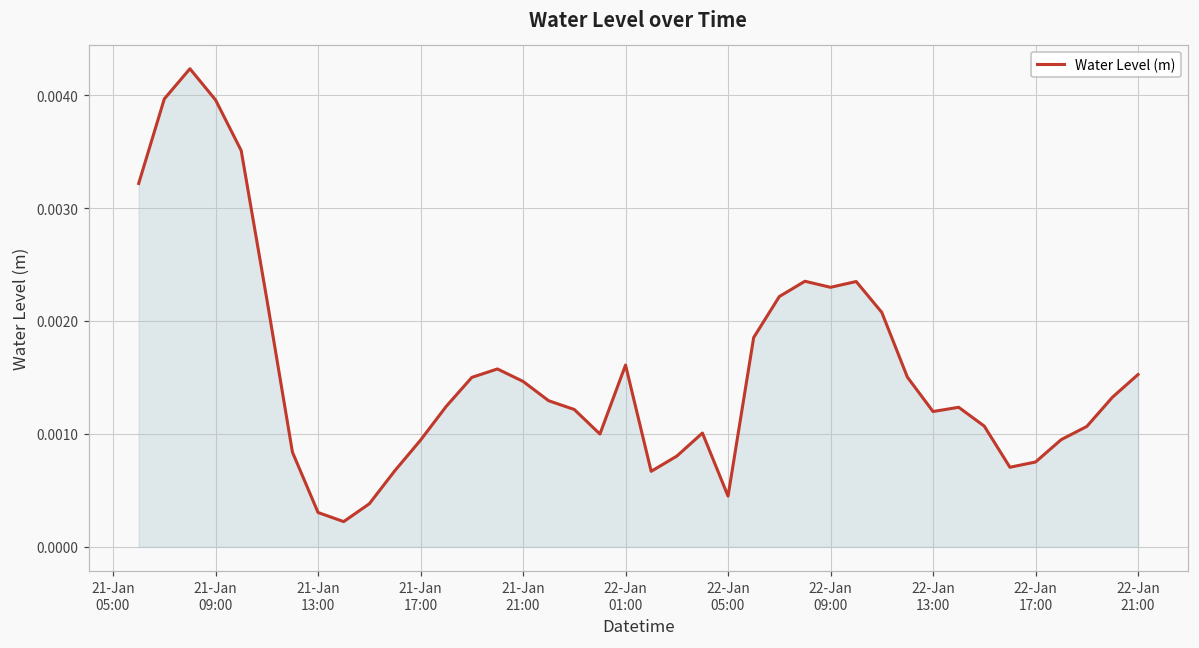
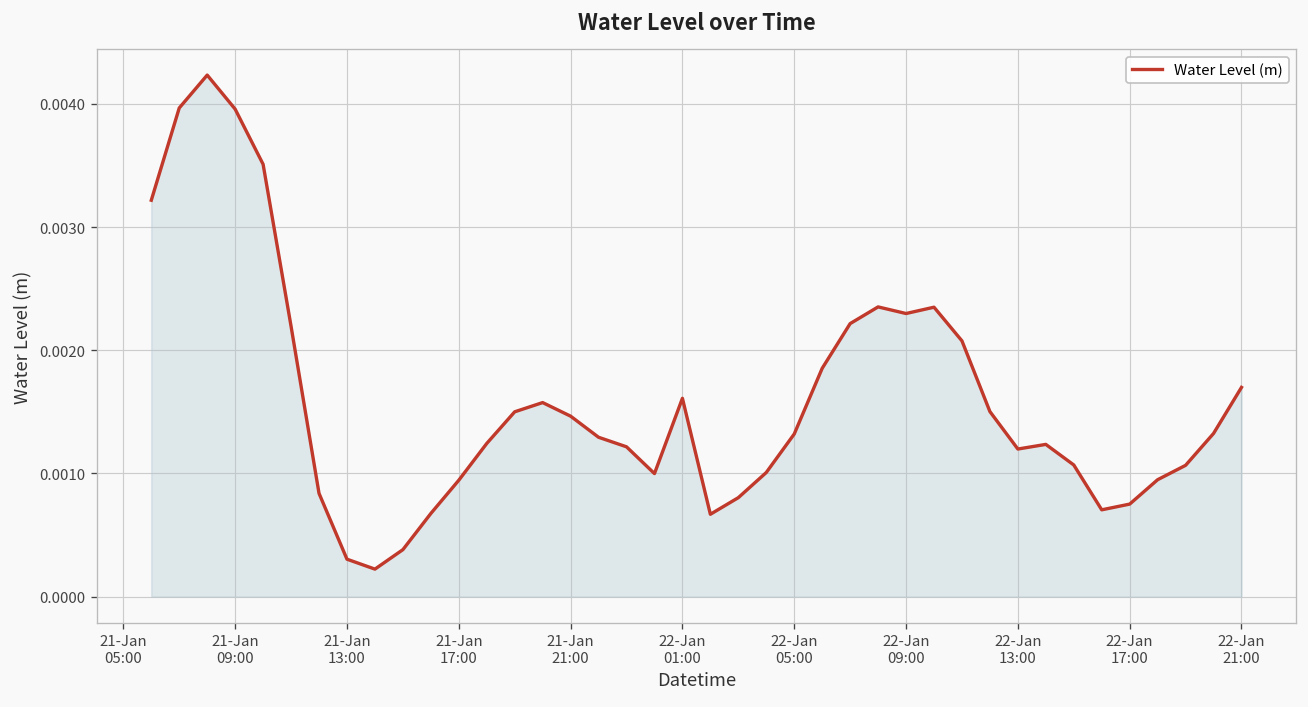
22-Jan 05:00: 0.00045 -> 0.00132
22-Jan 21:00: 0.00153 -> 0.00170
